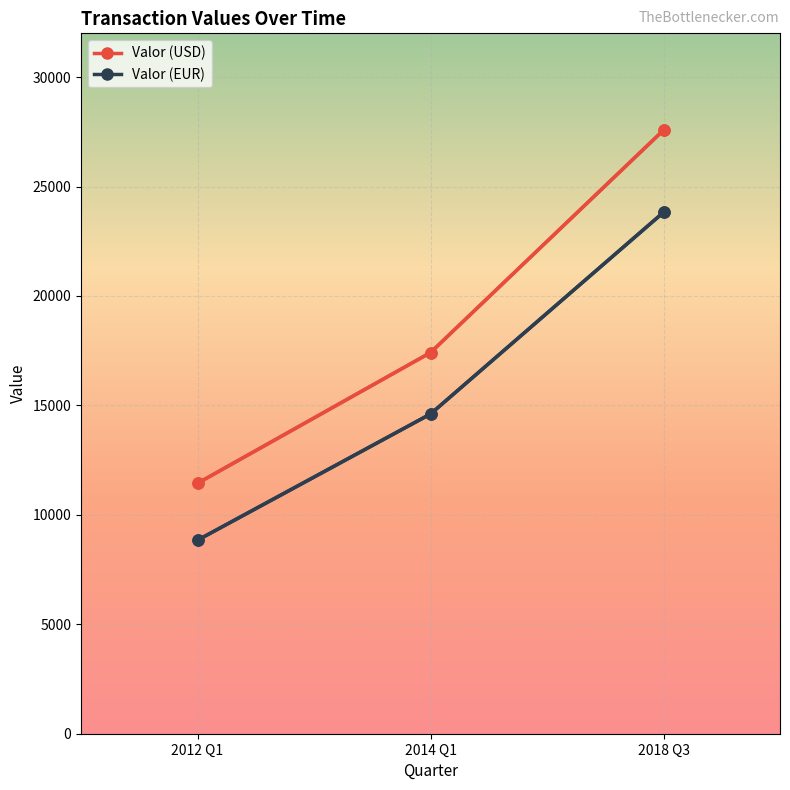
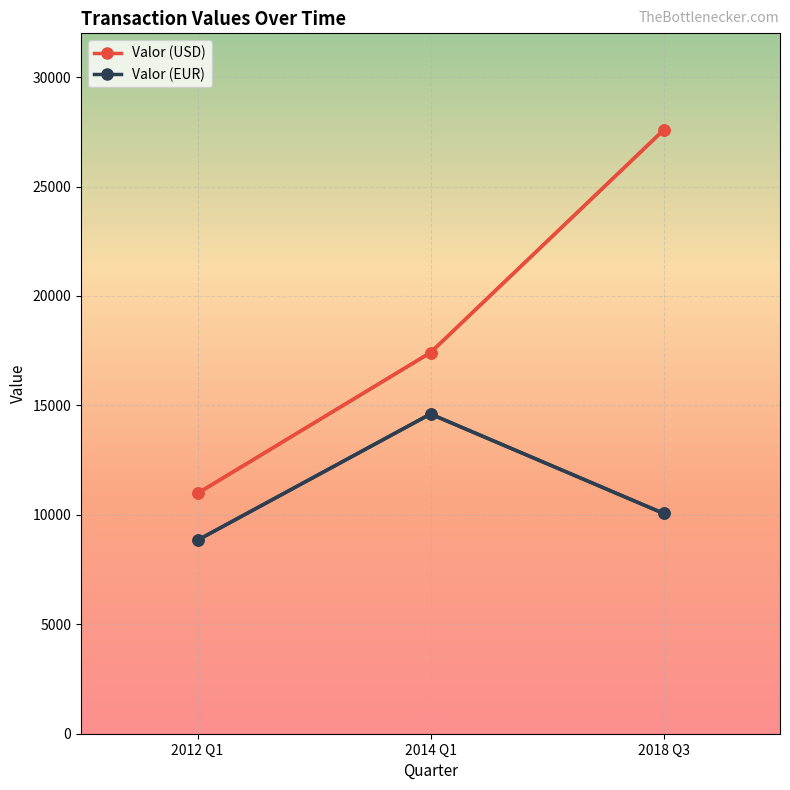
Valor (USD), 2012 Q1: 11400 -> 11000
Valor (EUR), 2018 Q3: 23800 -> 10100
